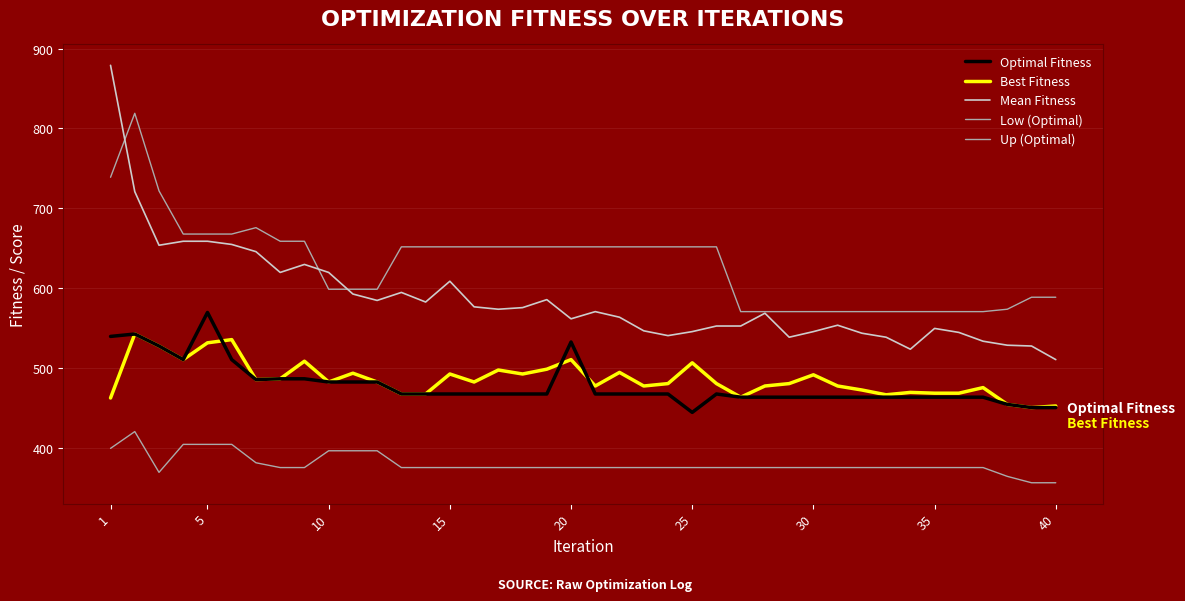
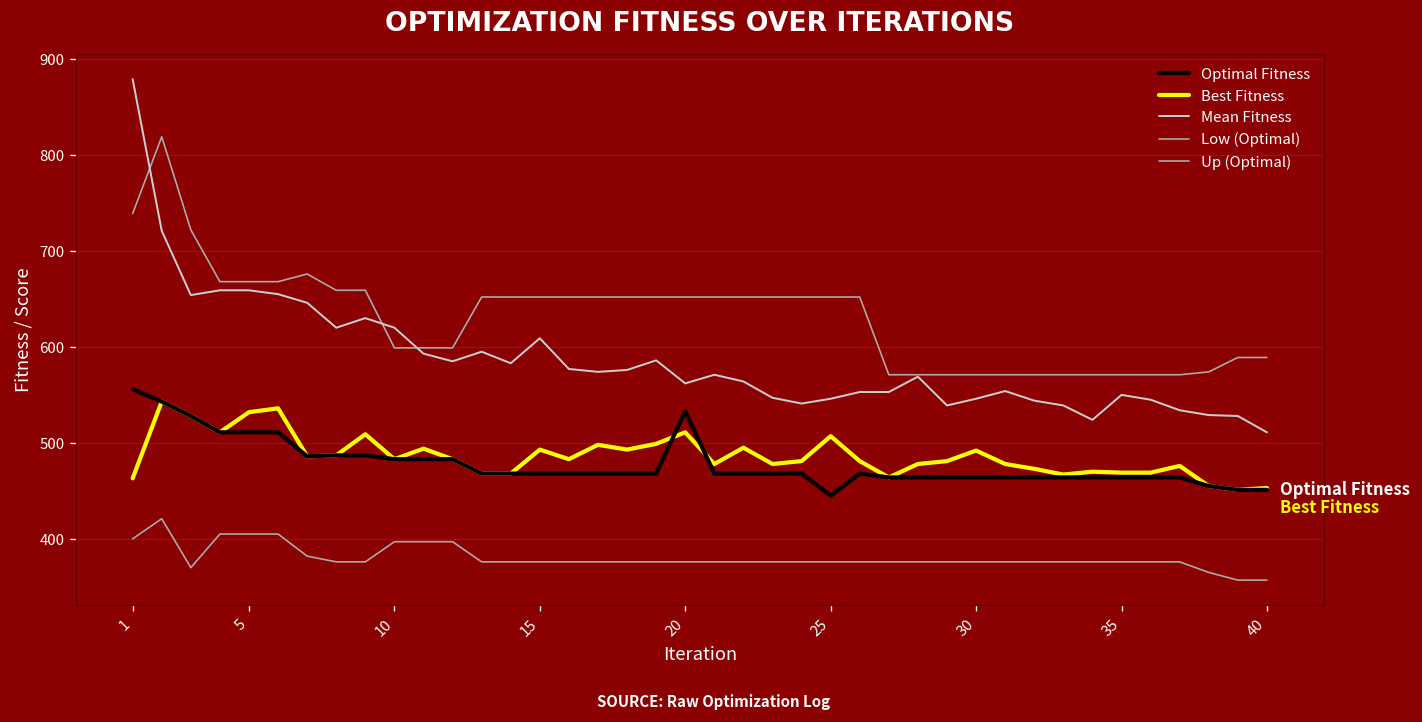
Optimal Fitness, 1: 540 -> 560
Optimal Fitness, 5: 570 -> 510
